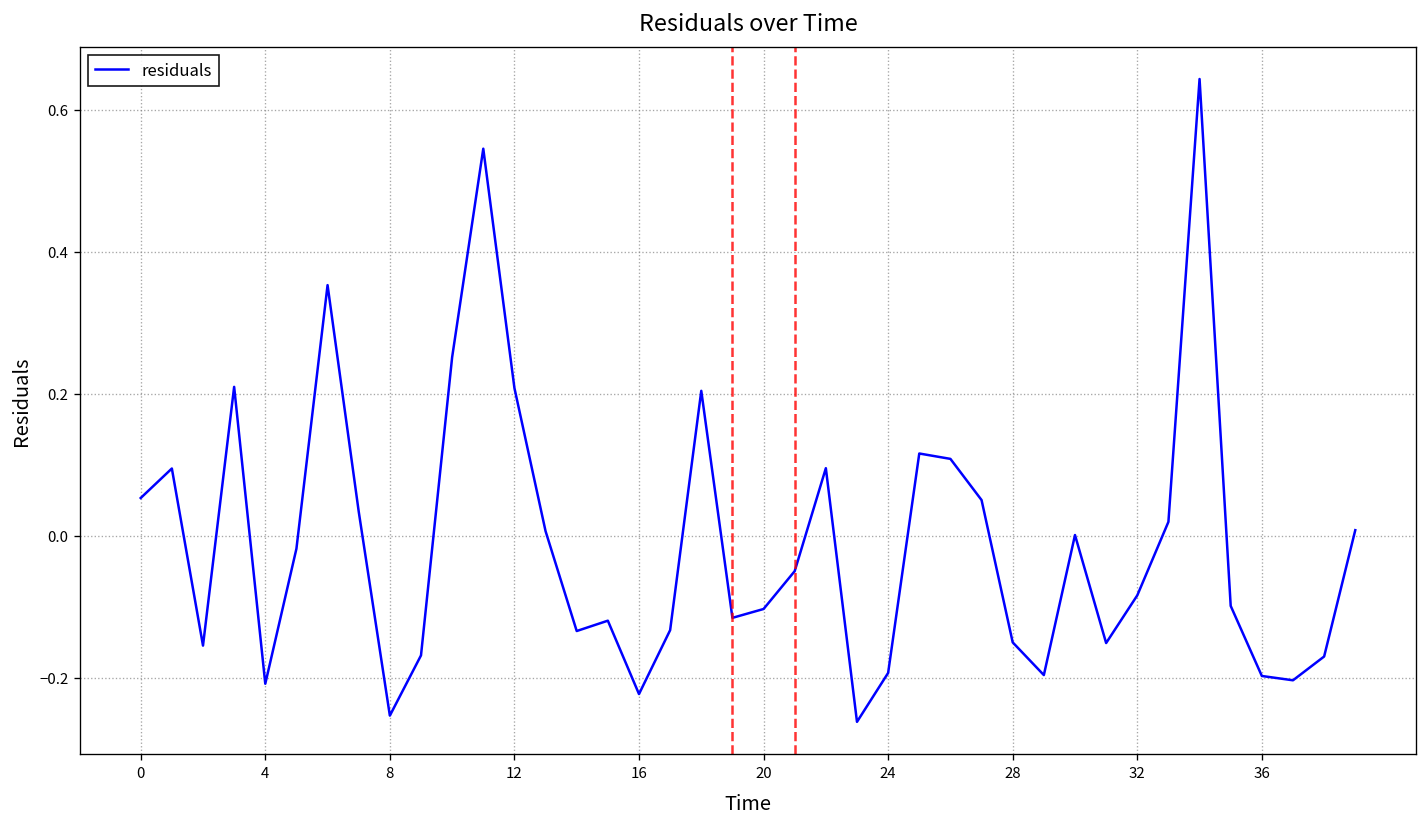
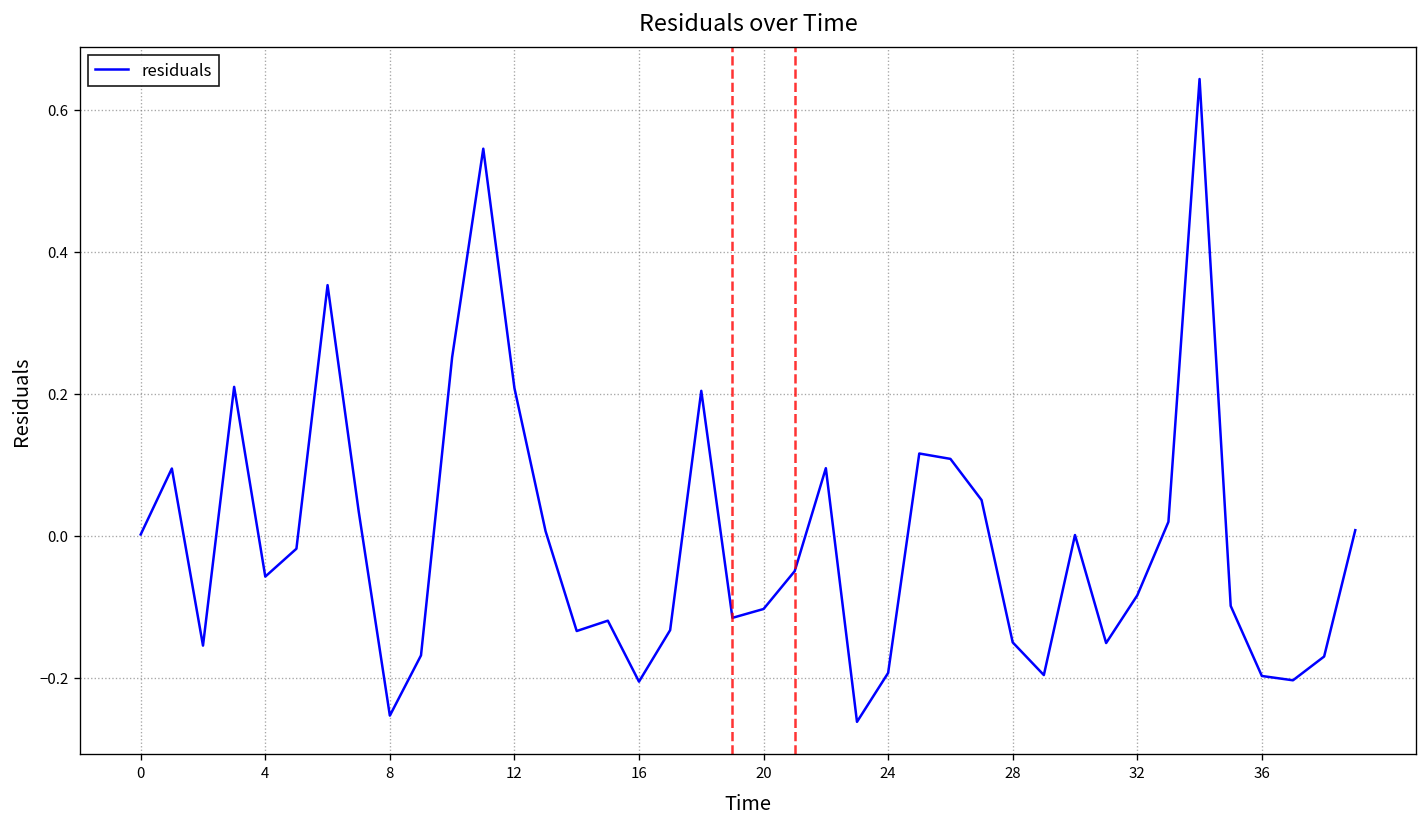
0: 0.05 -> 0.00
4: -0.21 -> -0.06
16: -0.22 -> -0.21
